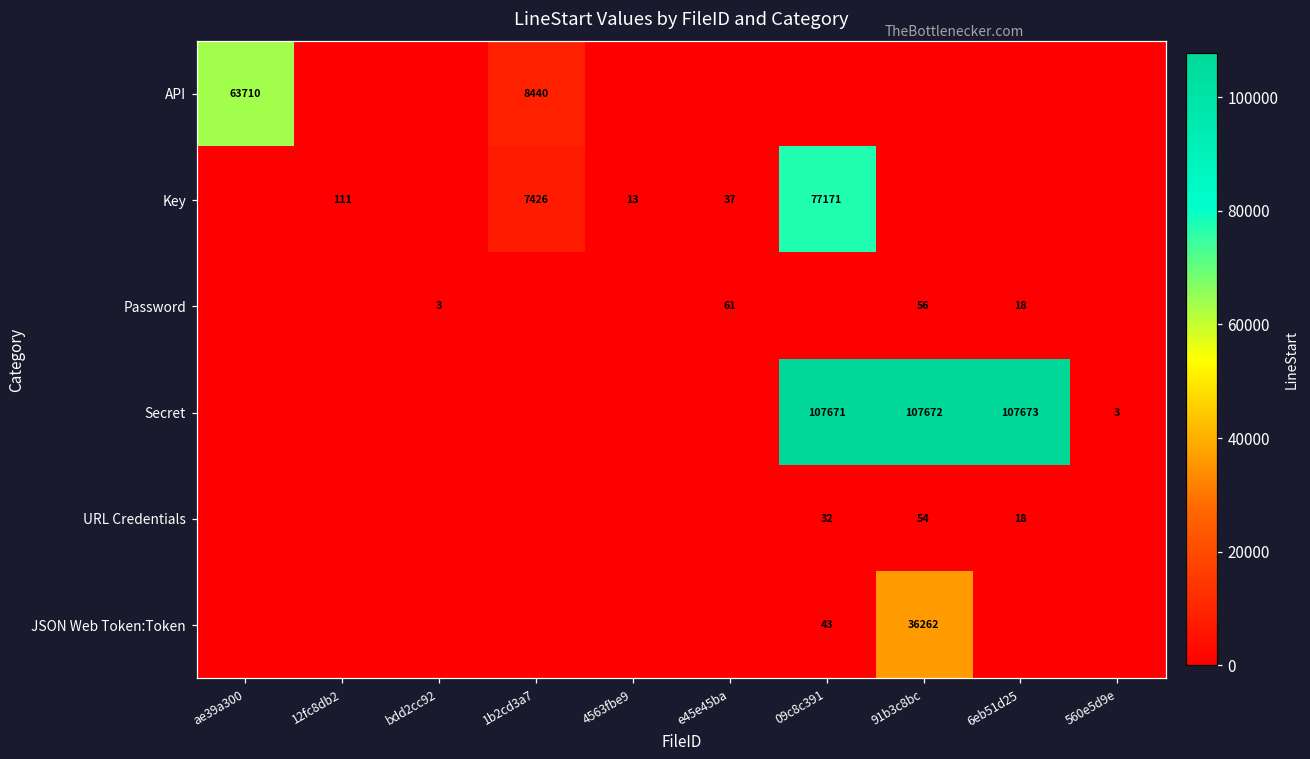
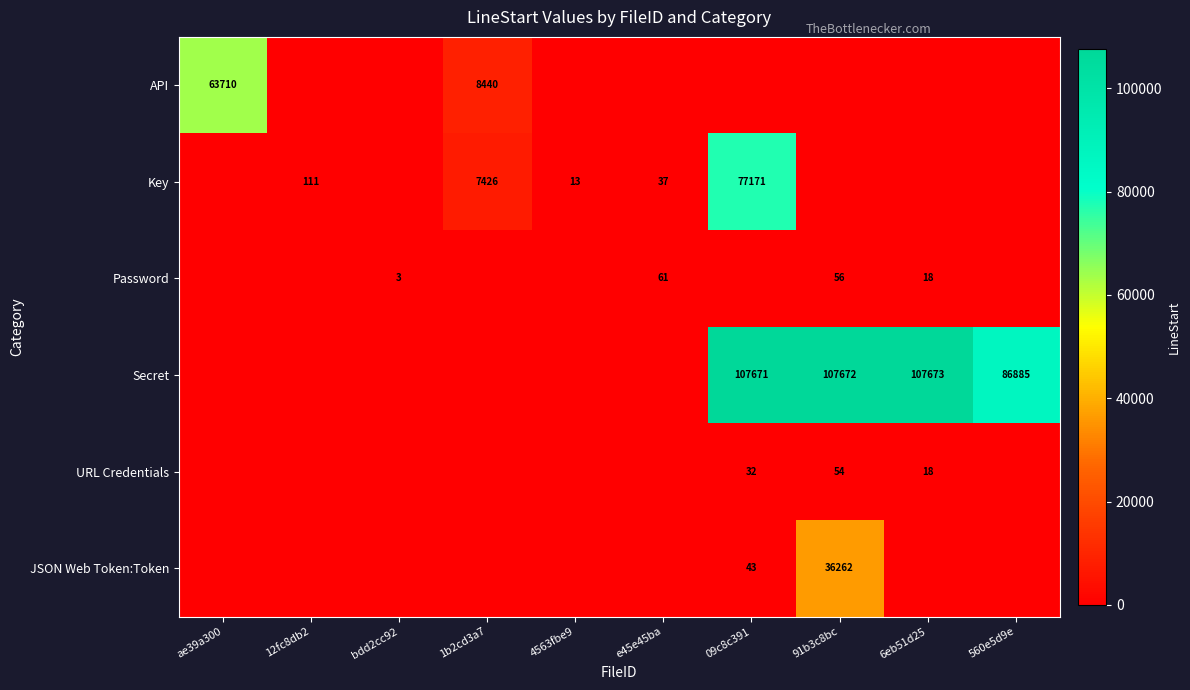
Secret, 560e5d9e: 3 -> 86885
